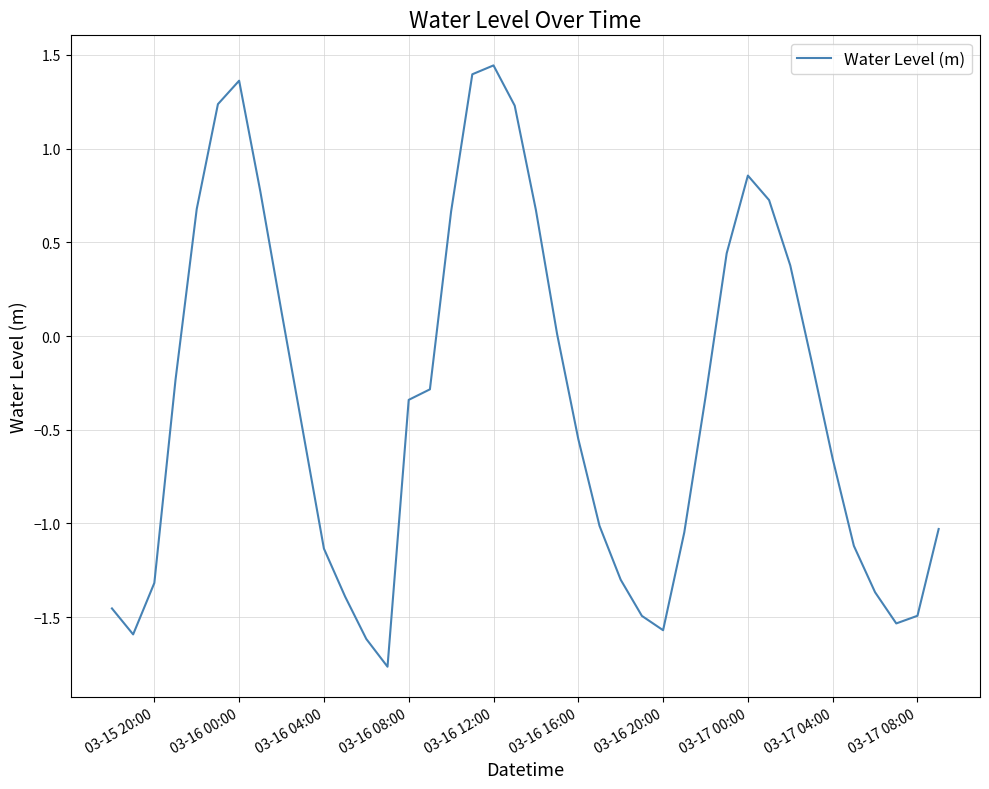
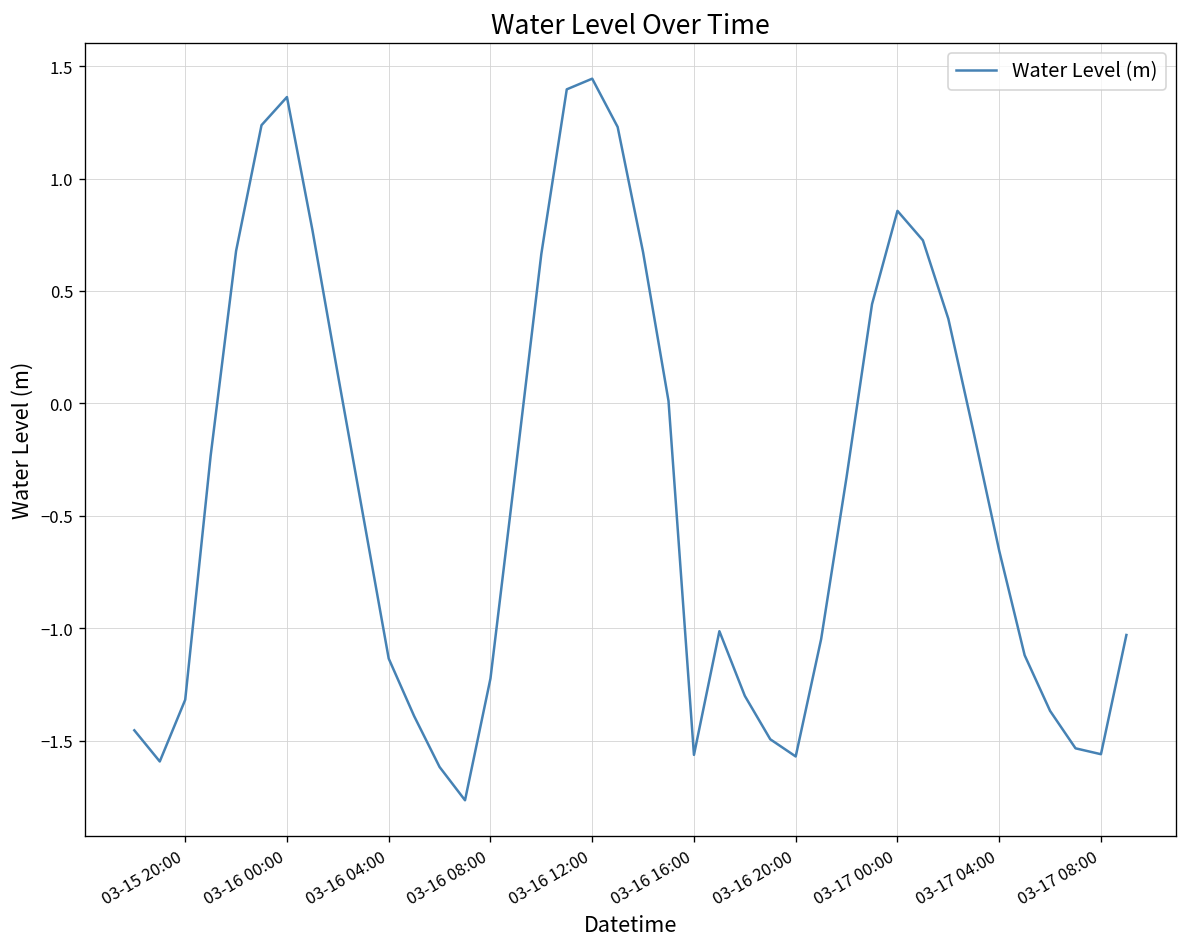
03-16 08:00: -0.34 -> -1.22
03-16 16:00: -0.55 -> -1.56
03-17 08:00: -1.49 -> -1.56
